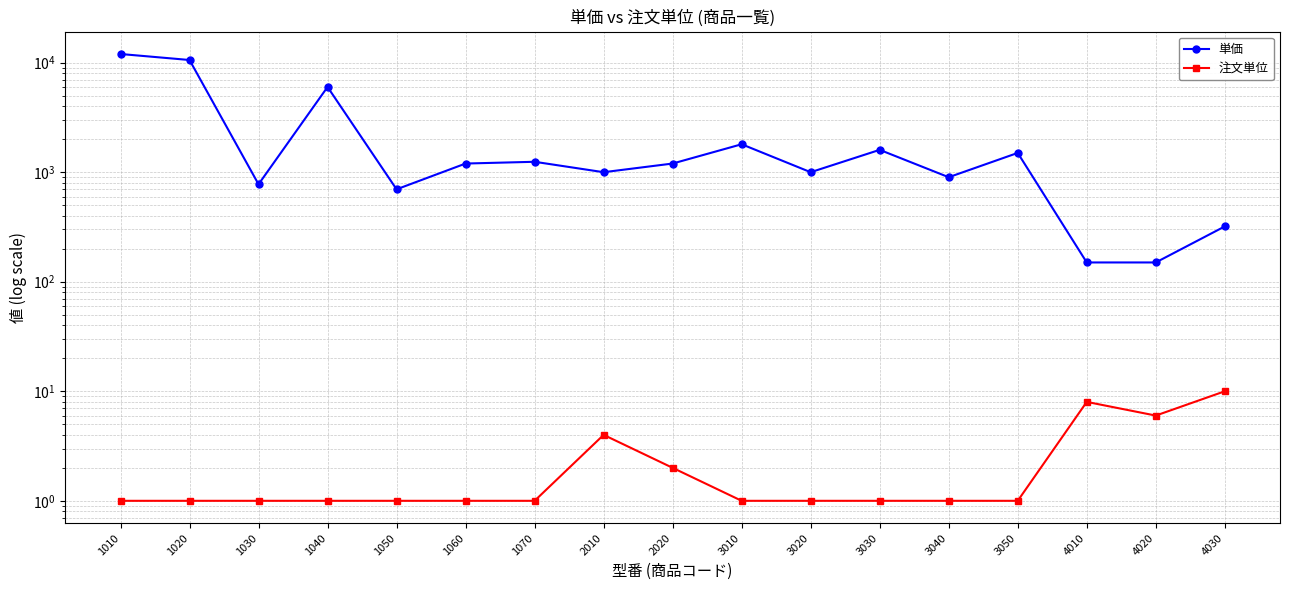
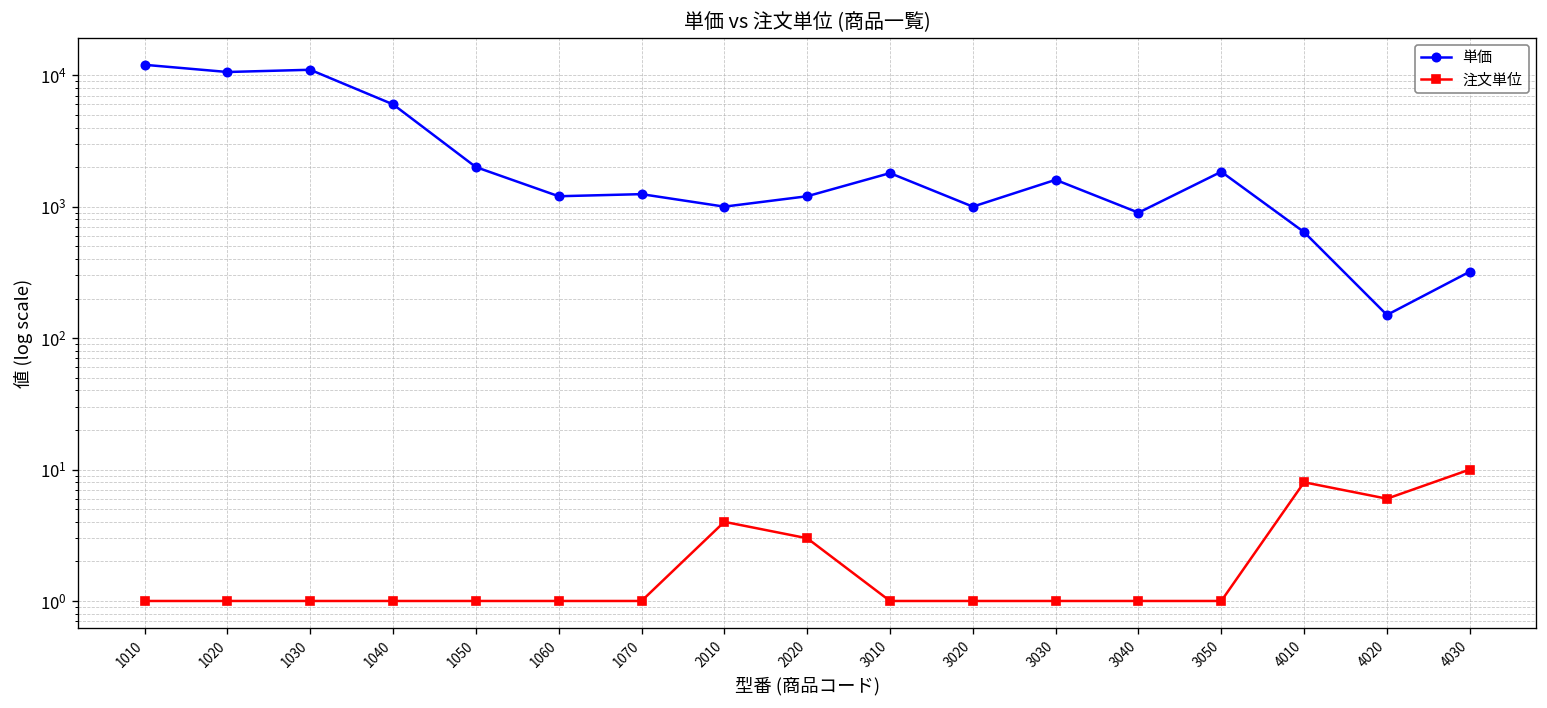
単価, 1030: 800 -> 11000
単価, 1050: 700 -> 2000
注文単位, 2020: 2 -> 3
単価, 3050: 1500 -> 1800
単価, 4010: 150 -> 600
